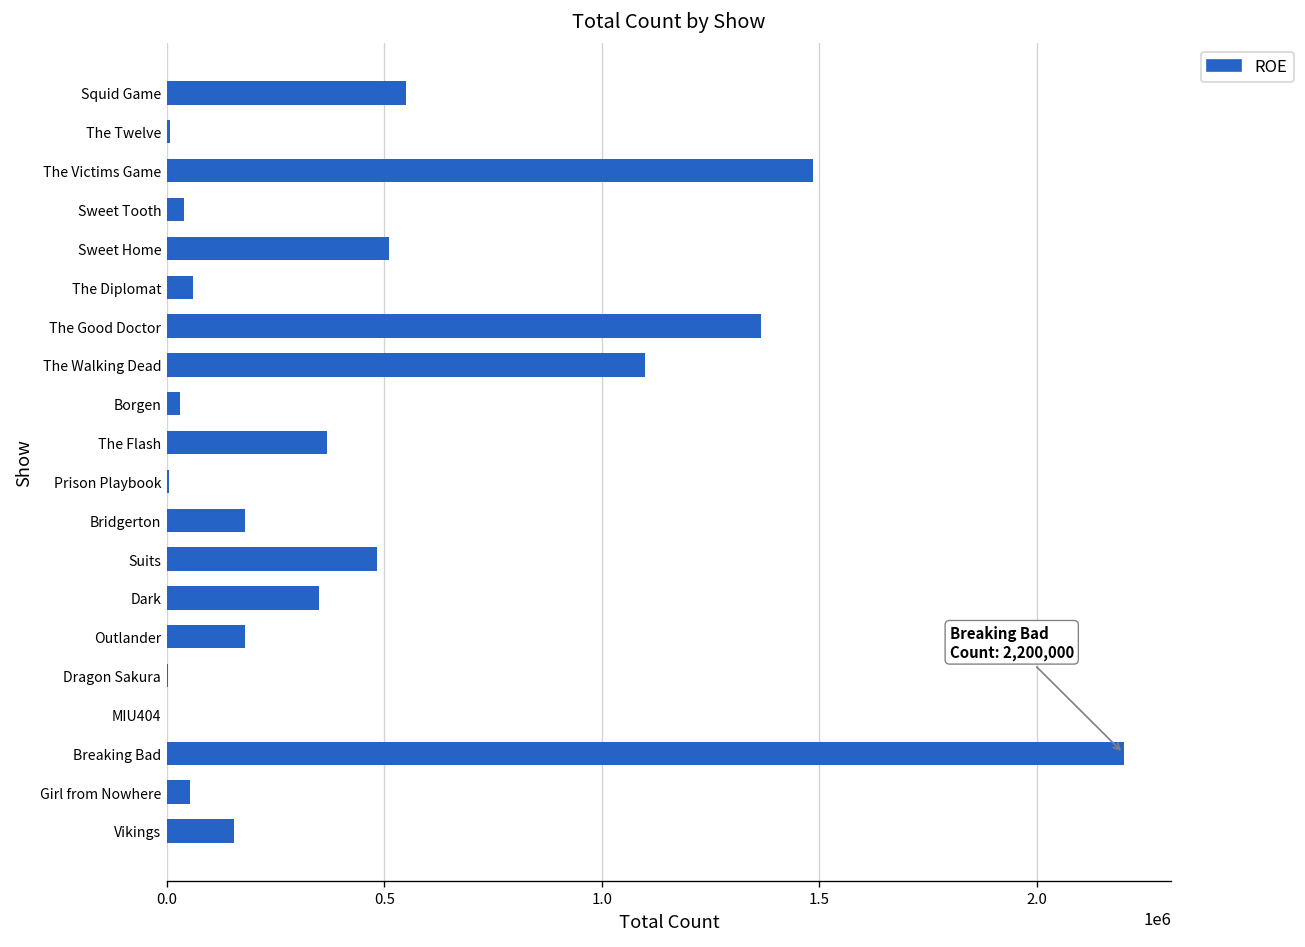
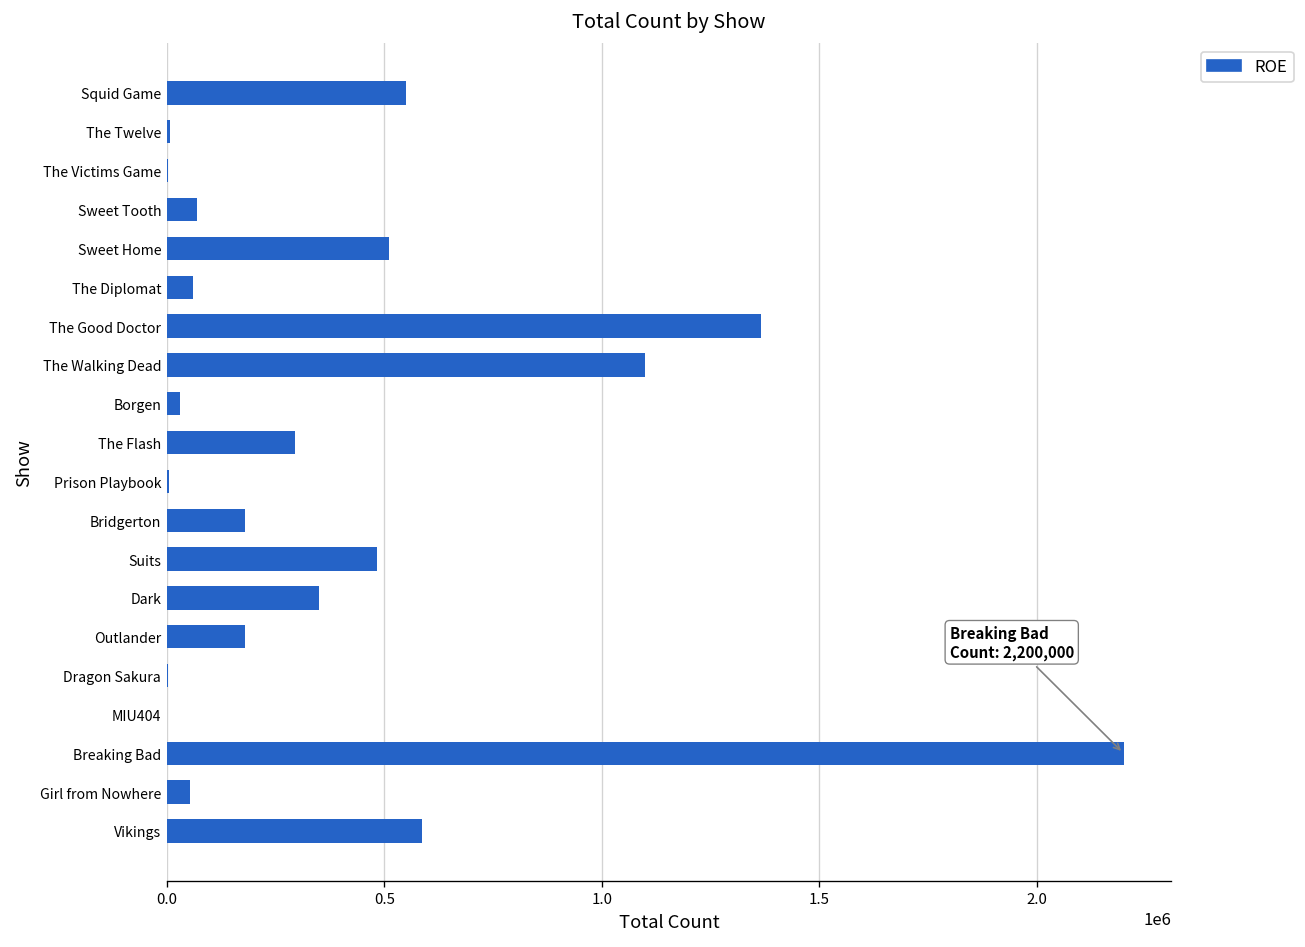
The Victims Game: 1490000 -> 0
Sweet Tooth: 40000 -> 70000
The Flash: 370000 -> 290000
Vikings: 150000 -> 590000
